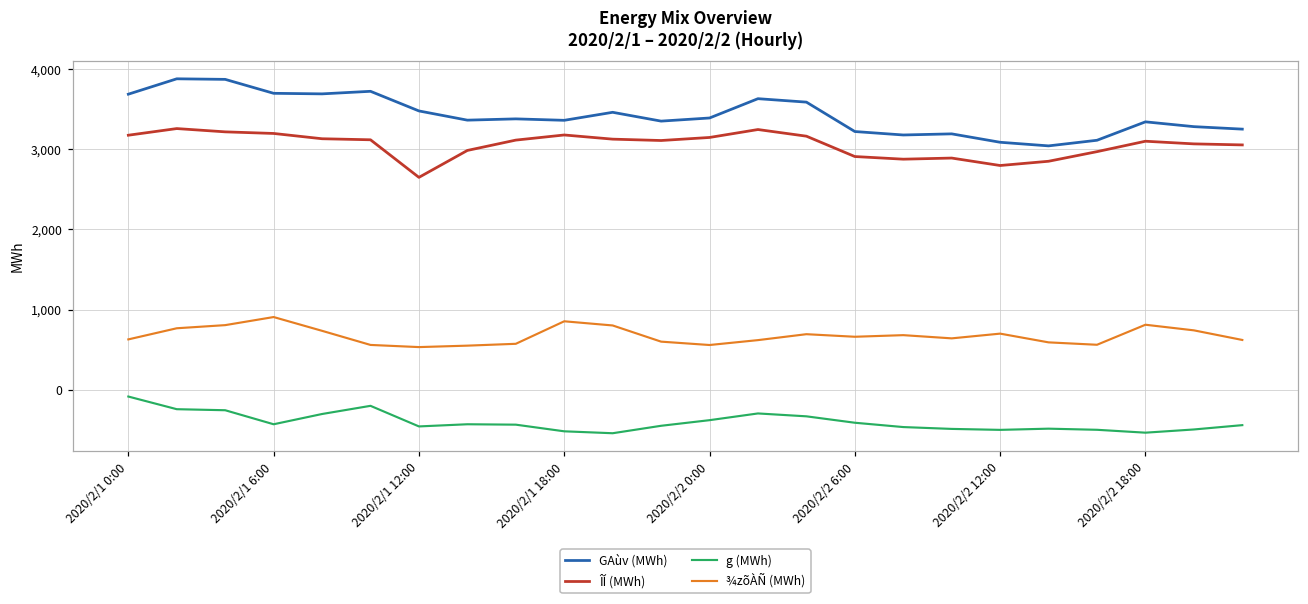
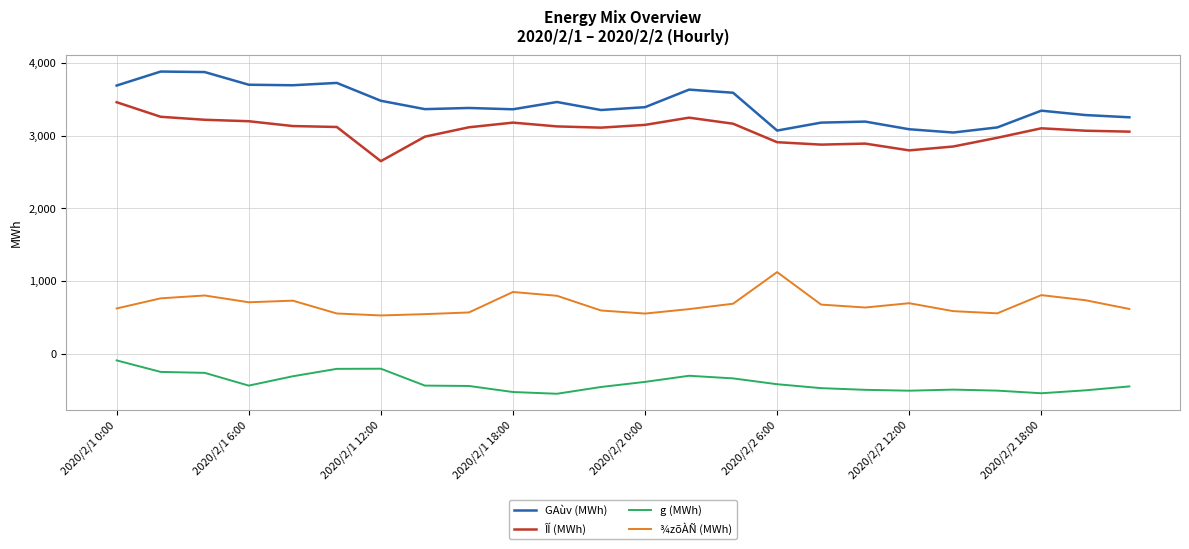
ÎÍ (MWh), 2020/2/1 0:00: 3,200 -> 3,500
¾zõÀÑ (MWh), 2020/2/1 6:00: 900 -> 700
g (MWh), 2020/2/1 12:00: -500 -> -200
GAùv (MWh), 2020/2/2 6:00: 3,200 -> 3,100
¾zõÀÑ (MWh), 2020/2/2 6:00: 700 -> 1,100
